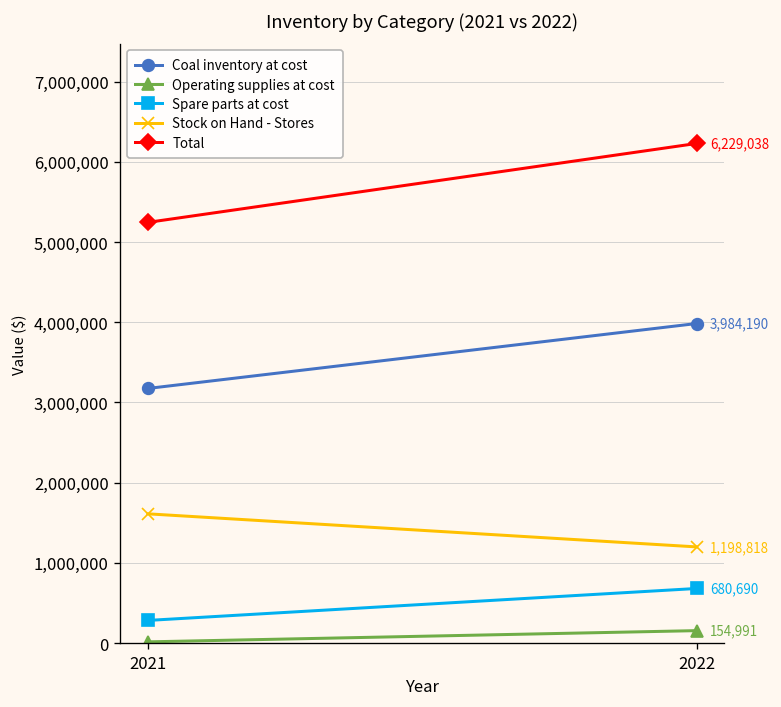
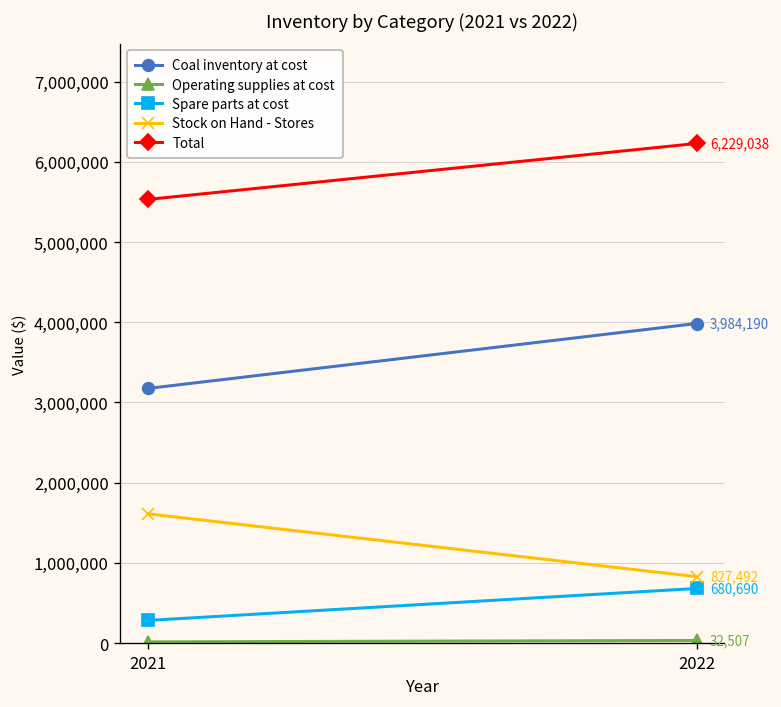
Total, 2021: 5,200,000 -> 5,500,000
Operating supplies at cost, 2022: 154,991 -> 32,507
Stock on Hand - Stores, 2022: 1,198,818 -> 827,492
